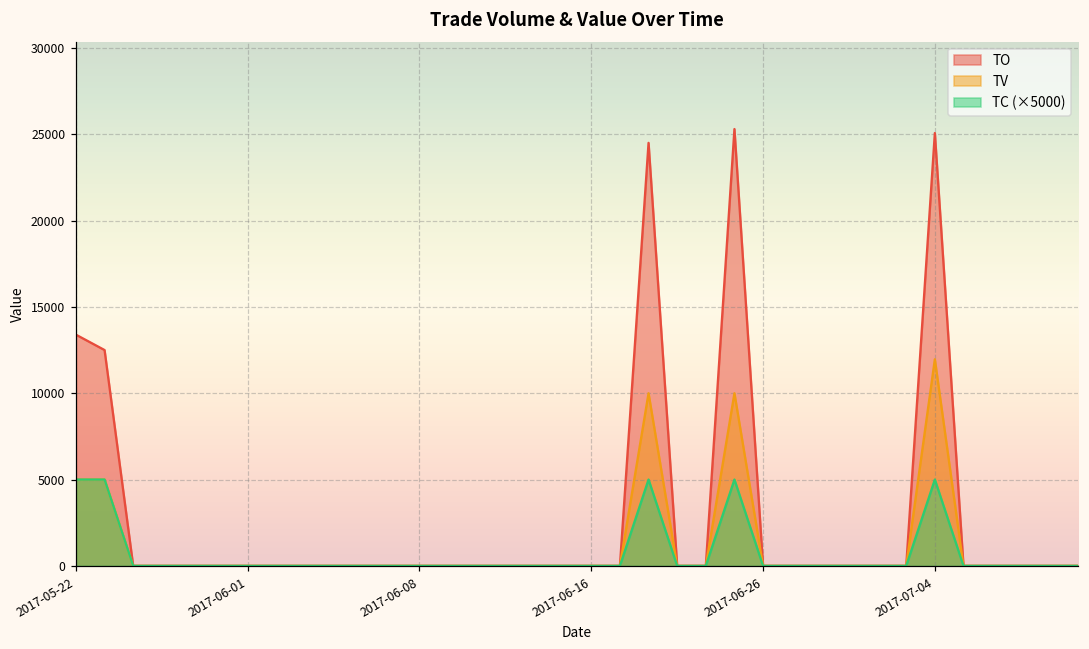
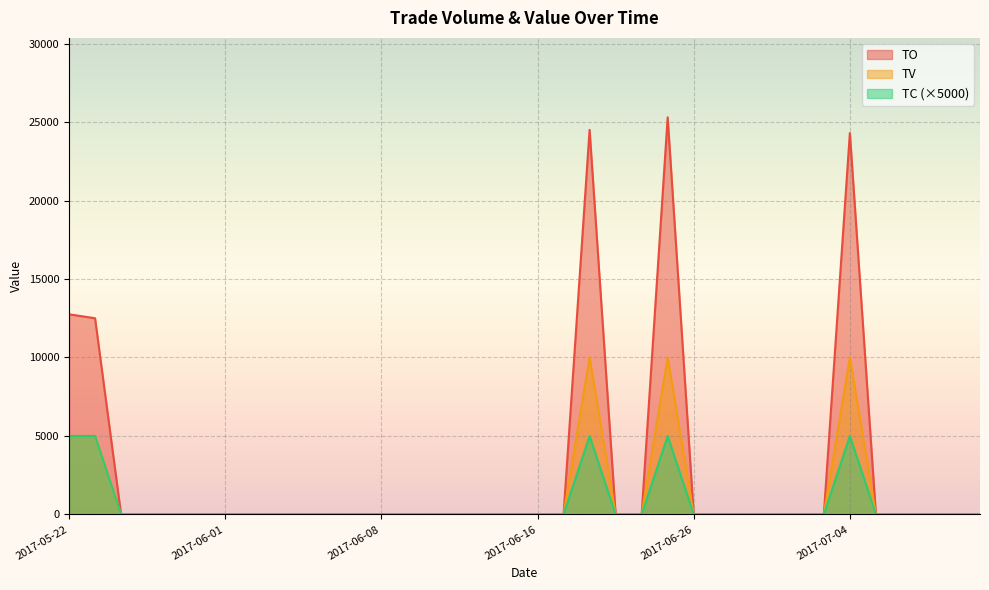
TO, 2017-05-22: 13400 -> 12800
TO, 2017-07-04: 25100 -> 24300
TV, 2017-07-04: 12000 -> 10000
